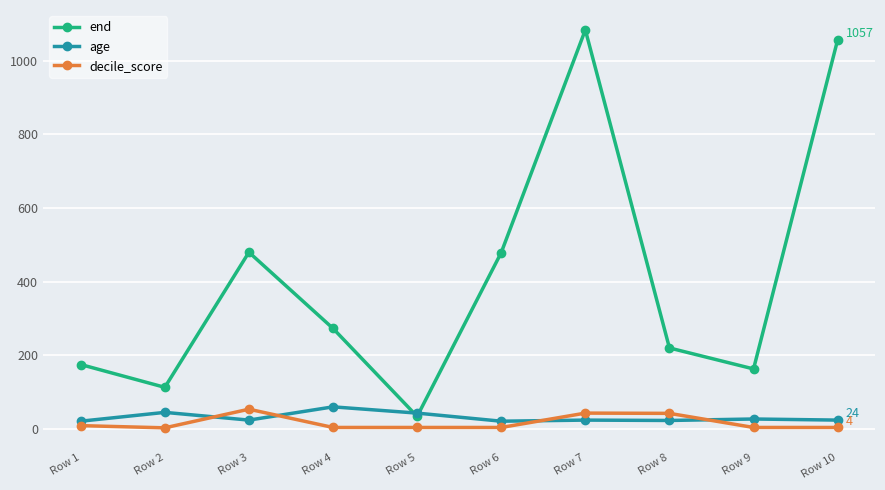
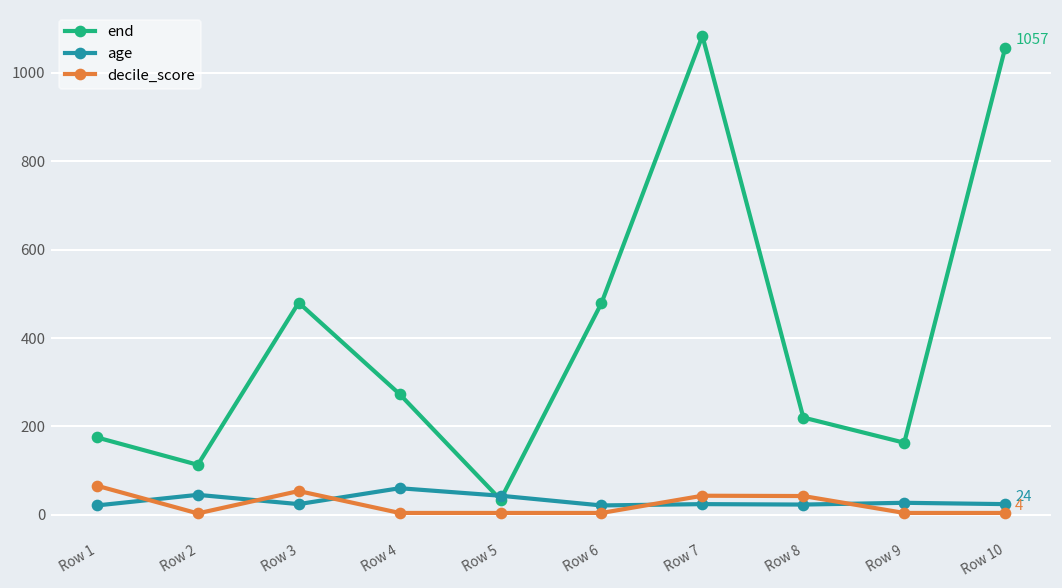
decile_score, Row 1: 10 -> 70
